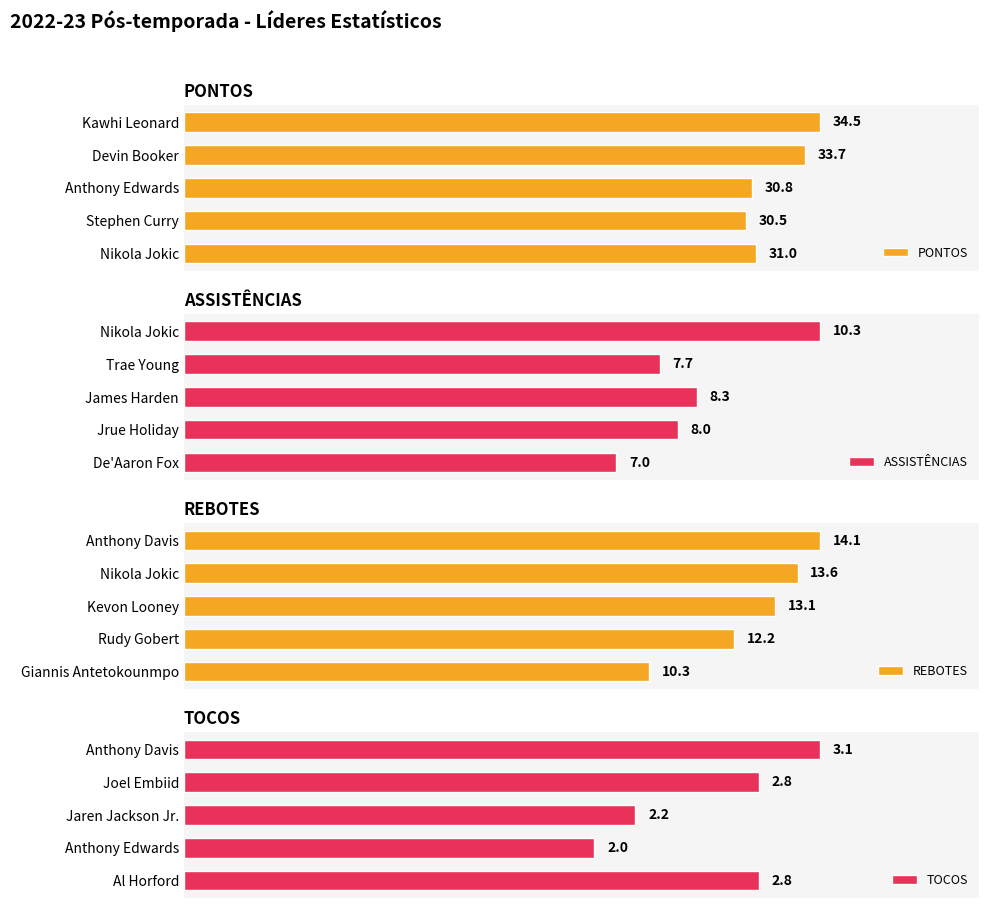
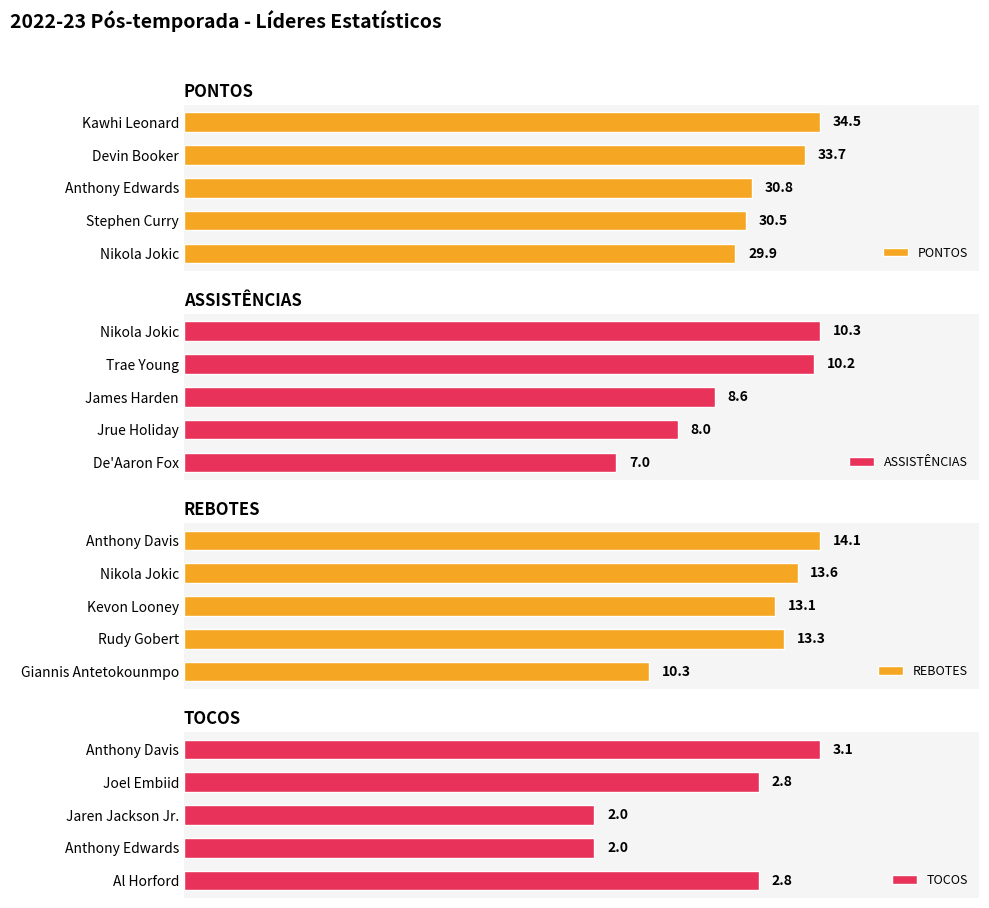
PONTOS, Nikola Jokic: 31.0 -> 29.9
ASSISTÊNCIAS, Trae Young: 7.7 -> 10.2
ASSISTÊNCIAS, James Harden: 8.3 -> 8.6
REBOTES, Rudy Gobert: 12.2 -> 13.3
TOCOS, Jaren Jackson Jr.: 2.2 -> 2.0
